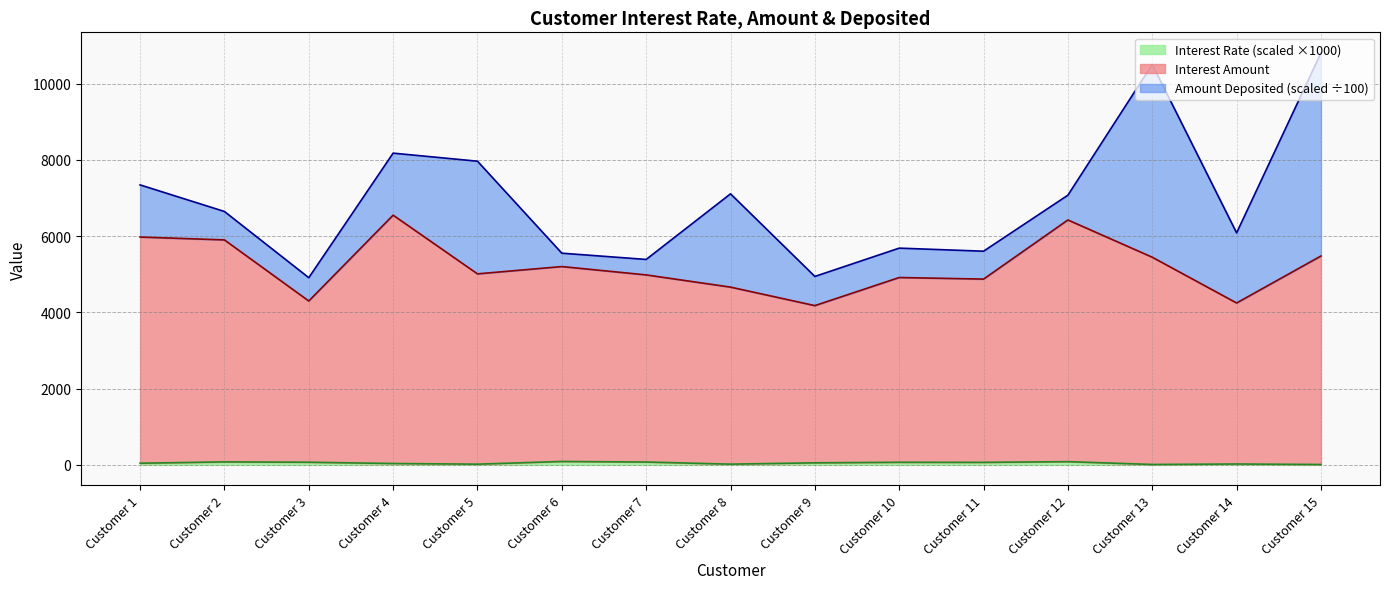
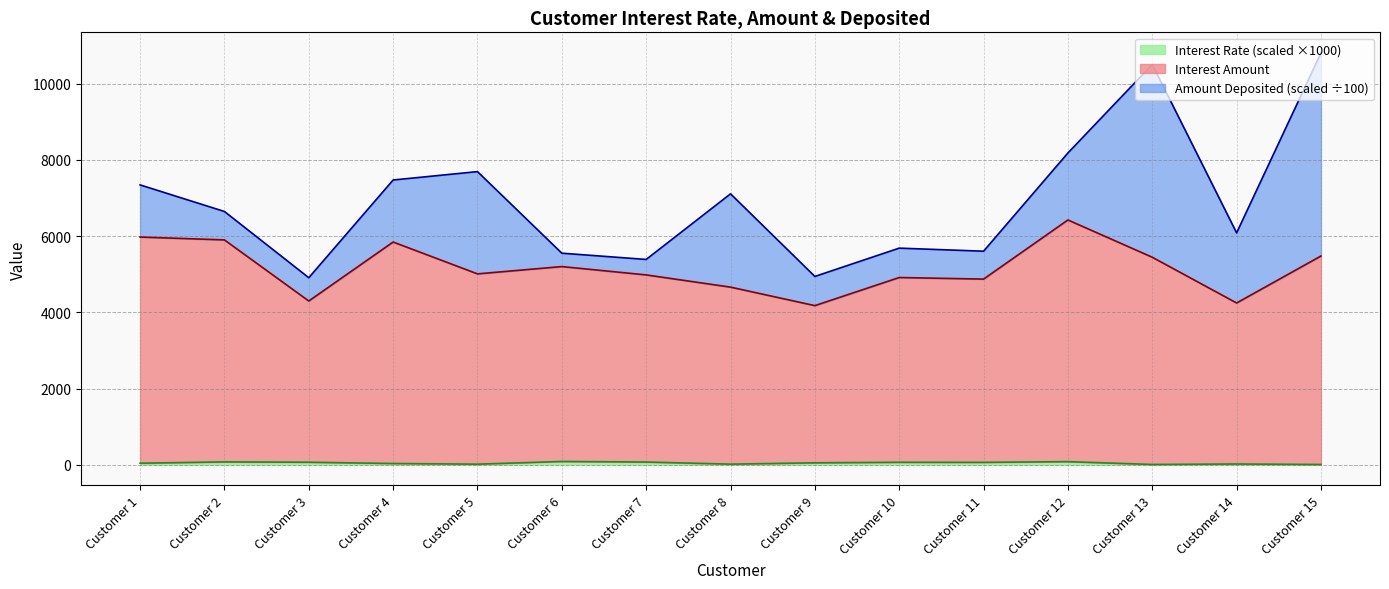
Interest Amount, Customer 4: 6500 -> 5800
Amount Deposited (scaled ÷100), Customer 5: 3000 -> 2700
Amount Deposited (scaled ÷100), Customer 12: 600 -> 1800
